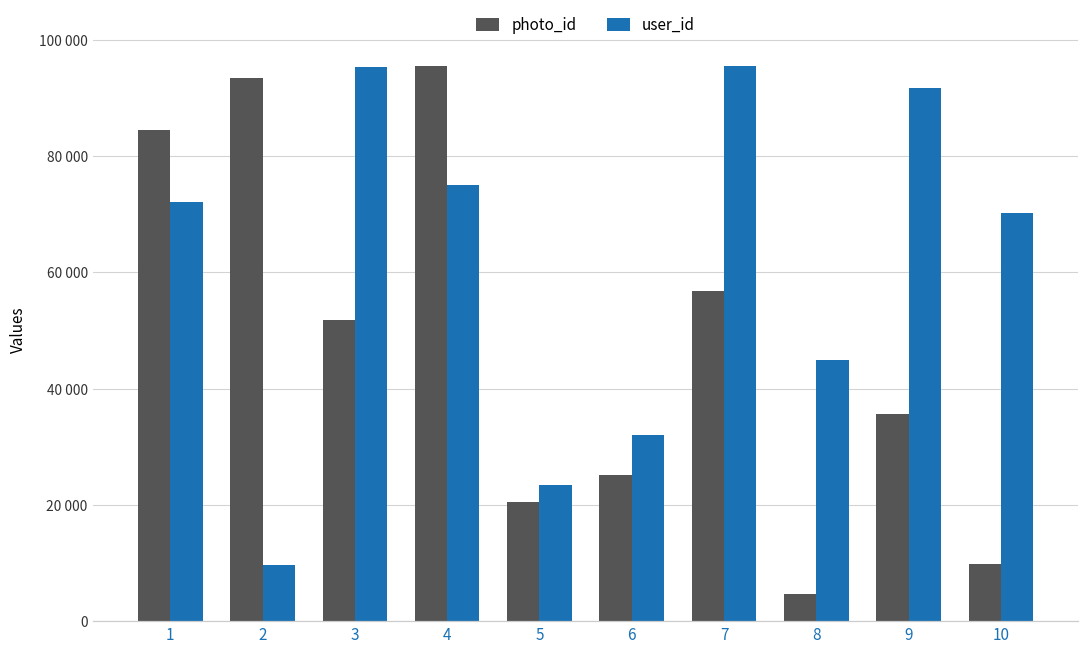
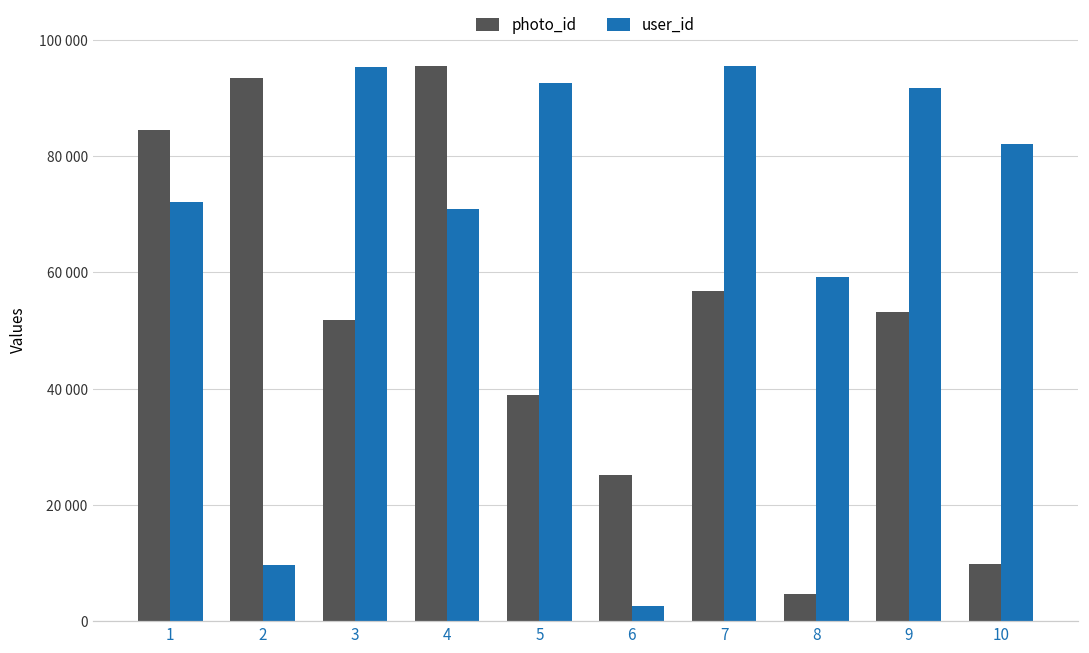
user_id, 4: 75000 -> 71000
photo_id, 5: 21000 -> 39000
user_id, 5: 23000 -> 92000
user_id, 6: 32000 -> 3000
user_id, 8: 45000 -> 59000
photo_id, 9: 36000 -> 53000
user_id, 10: 70000 -> 82000
